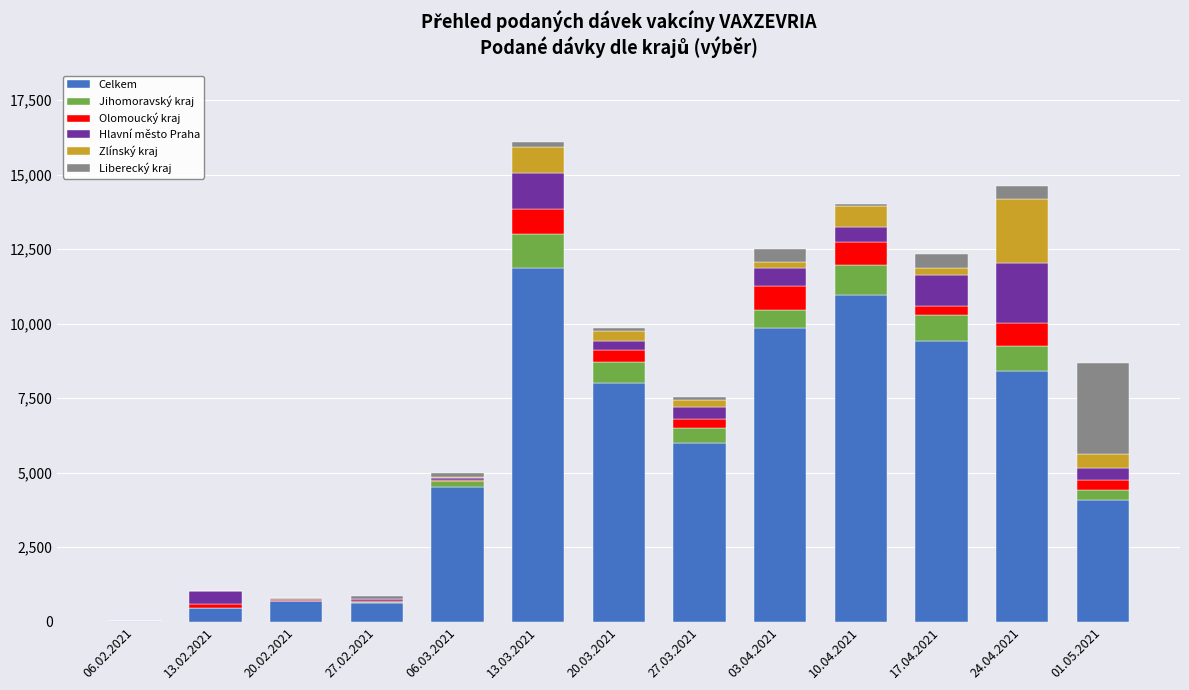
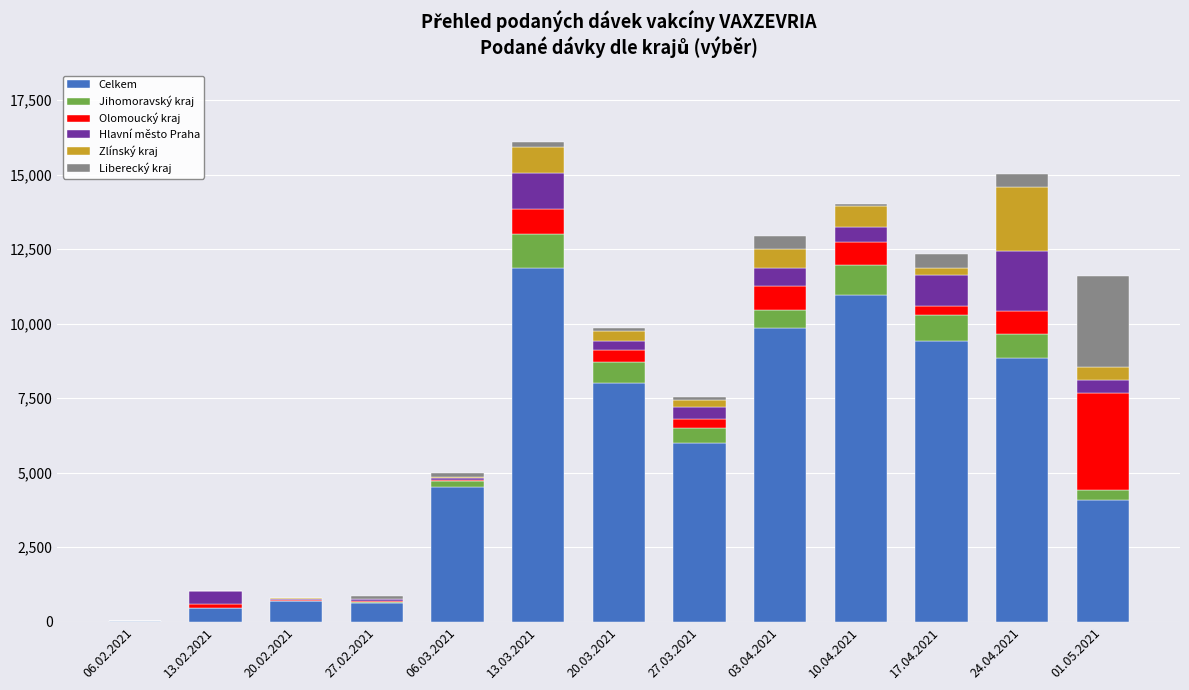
Zlínský kraj, 03.04.2021: 200 -> 700
Celkem, 24.04.2021: 8,400 -> 8,800
Olomoucký kraj, 01.05.2021: 300 -> 3,300
